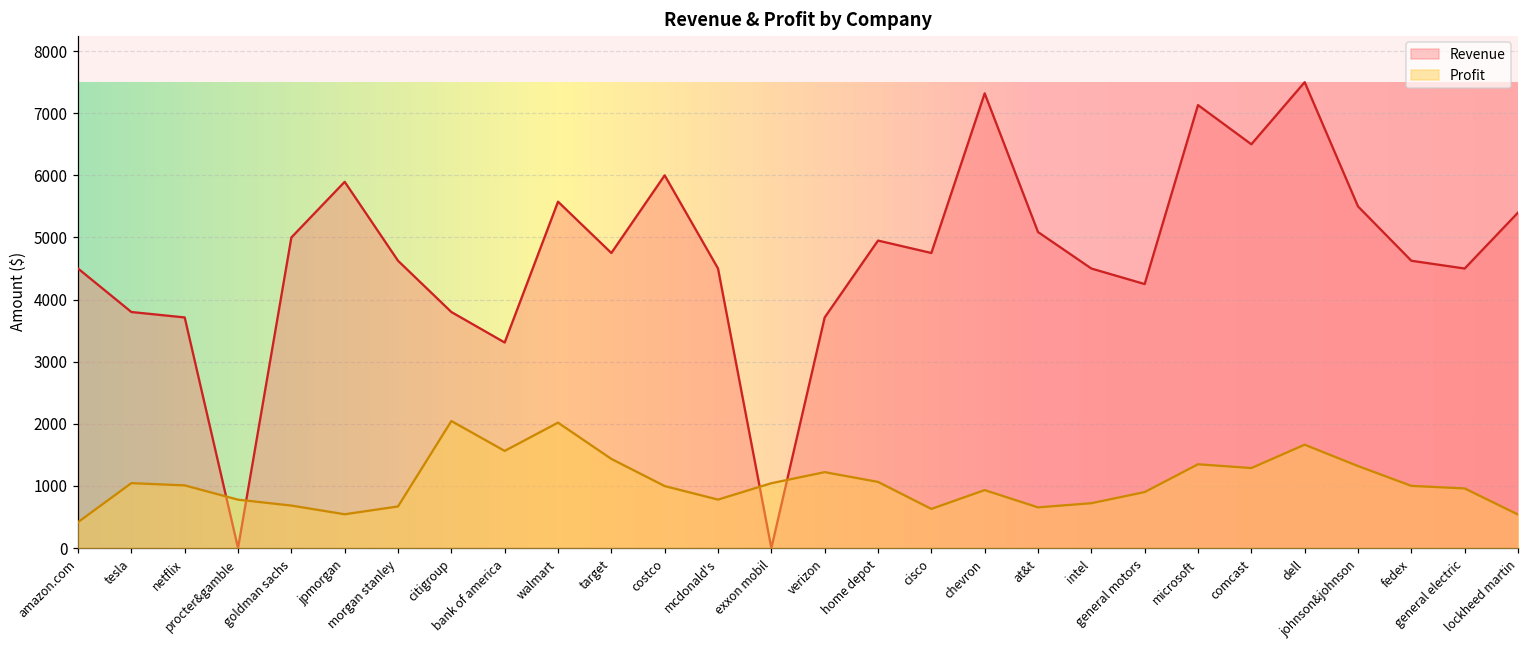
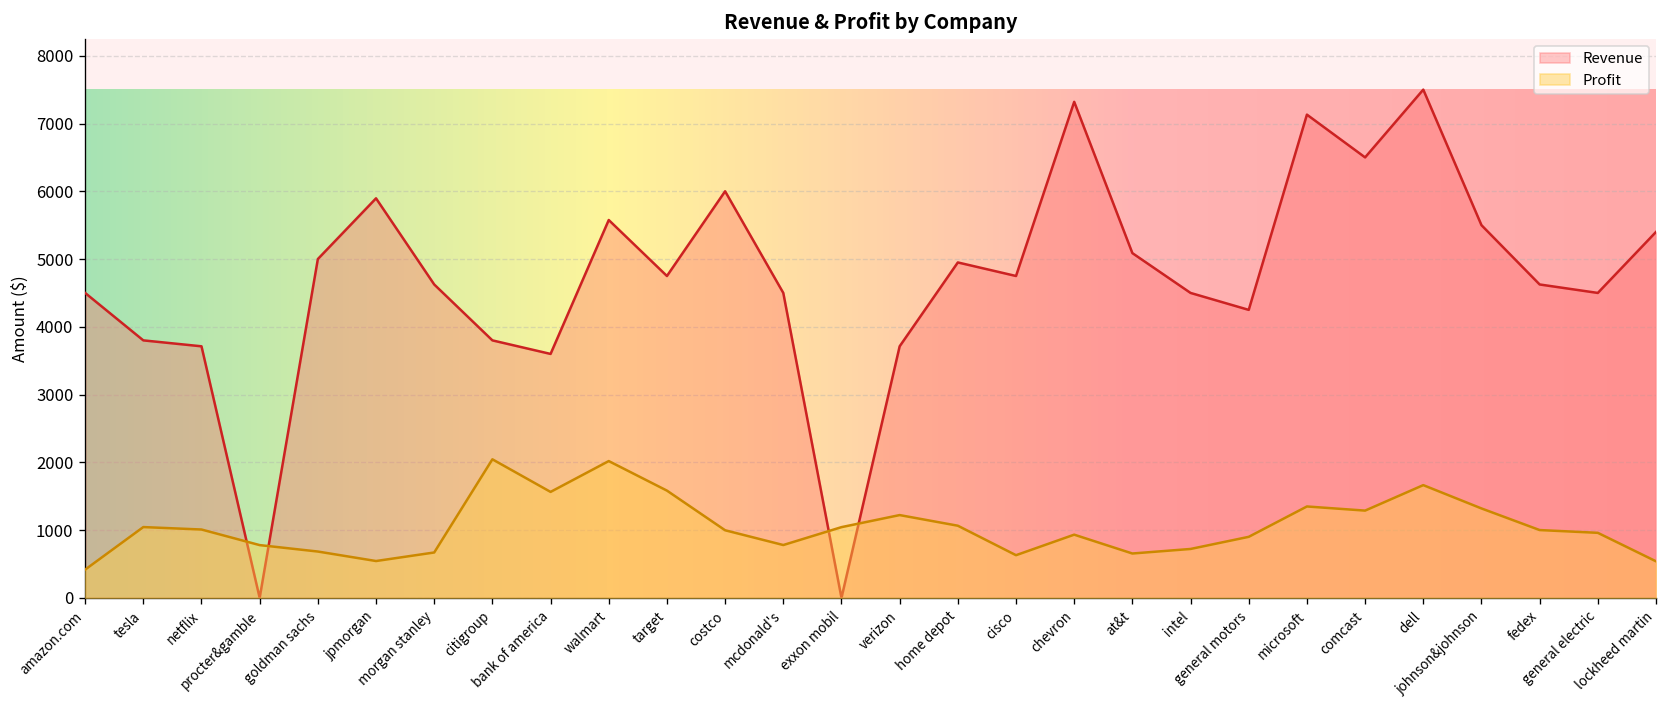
Revenue, bank of america: 3300 -> 3600
Profit, target: 1400 -> 1600
